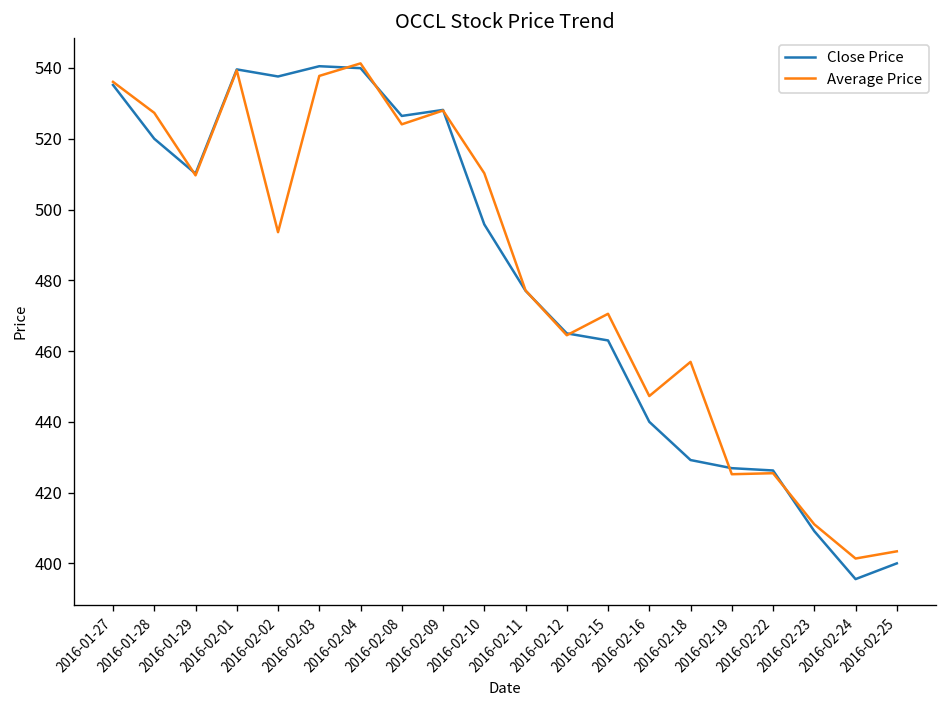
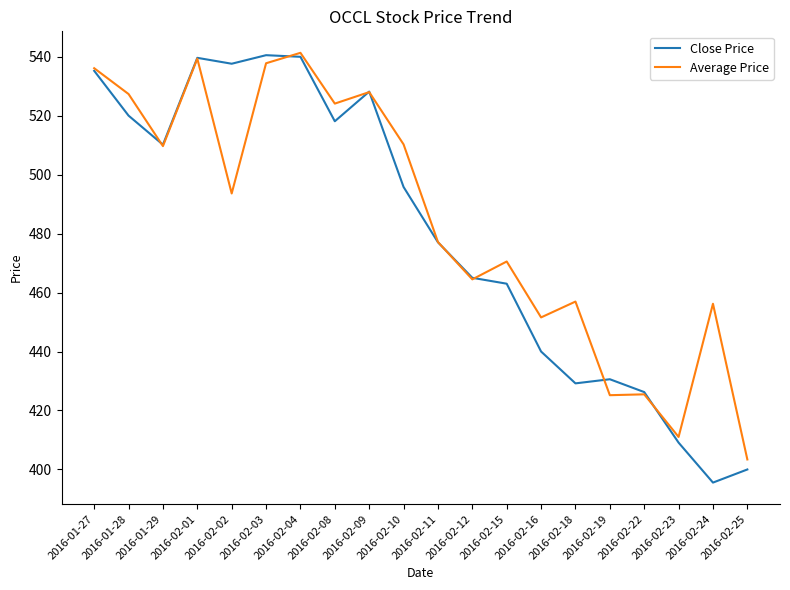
Close Price, 2016-02-08: 526 -> 518
Average Price, 2016-02-16: 447 -> 452
Close Price, 2016-02-19: 427 -> 431
Average Price, 2016-02-24: 401 -> 456
